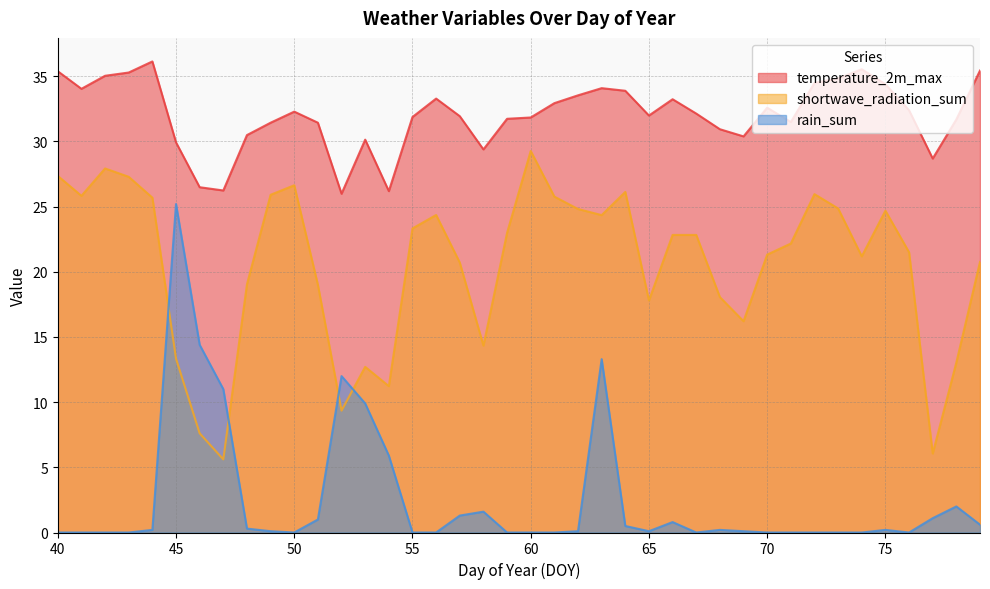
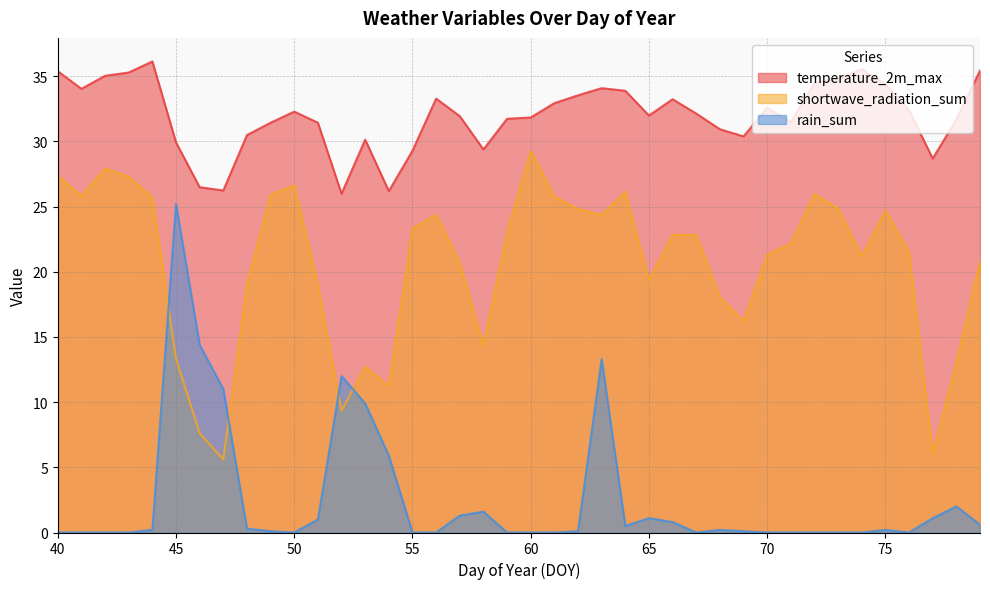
temperature_2m_max, 55: 31.9 -> 29.3
shortwave_radiation_sum, 65: 17.8 -> 19.4
rain_sum, 65: 0.1 -> 1.1
